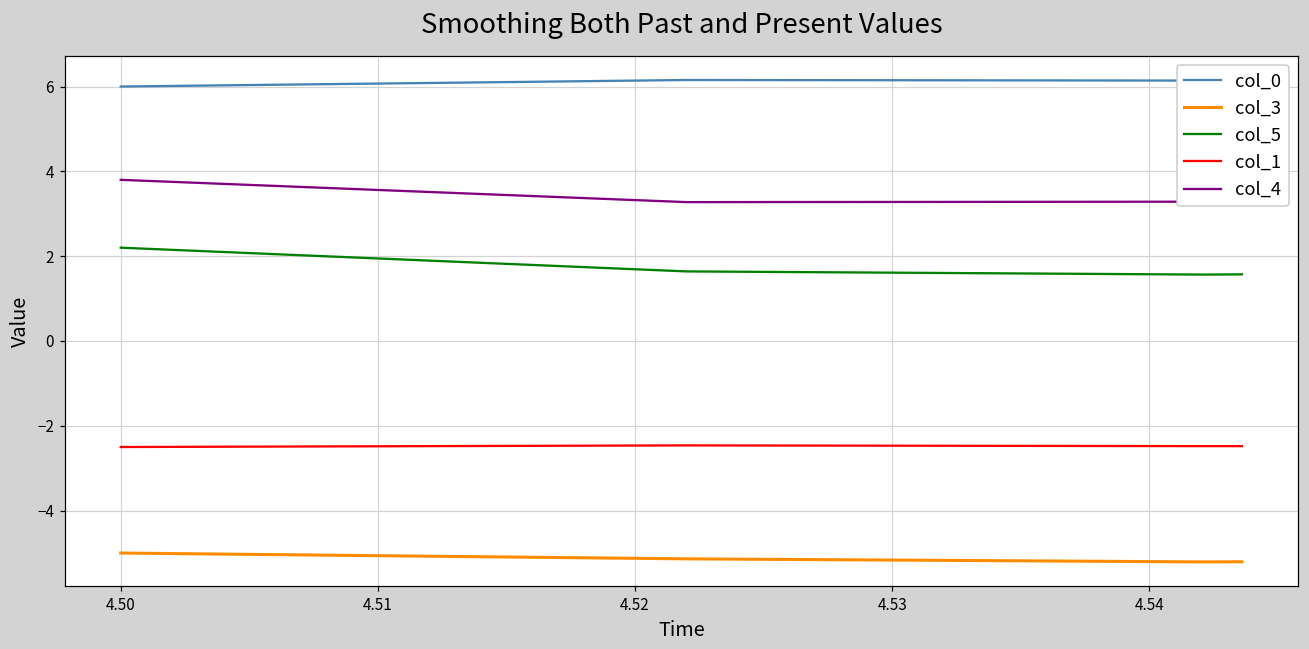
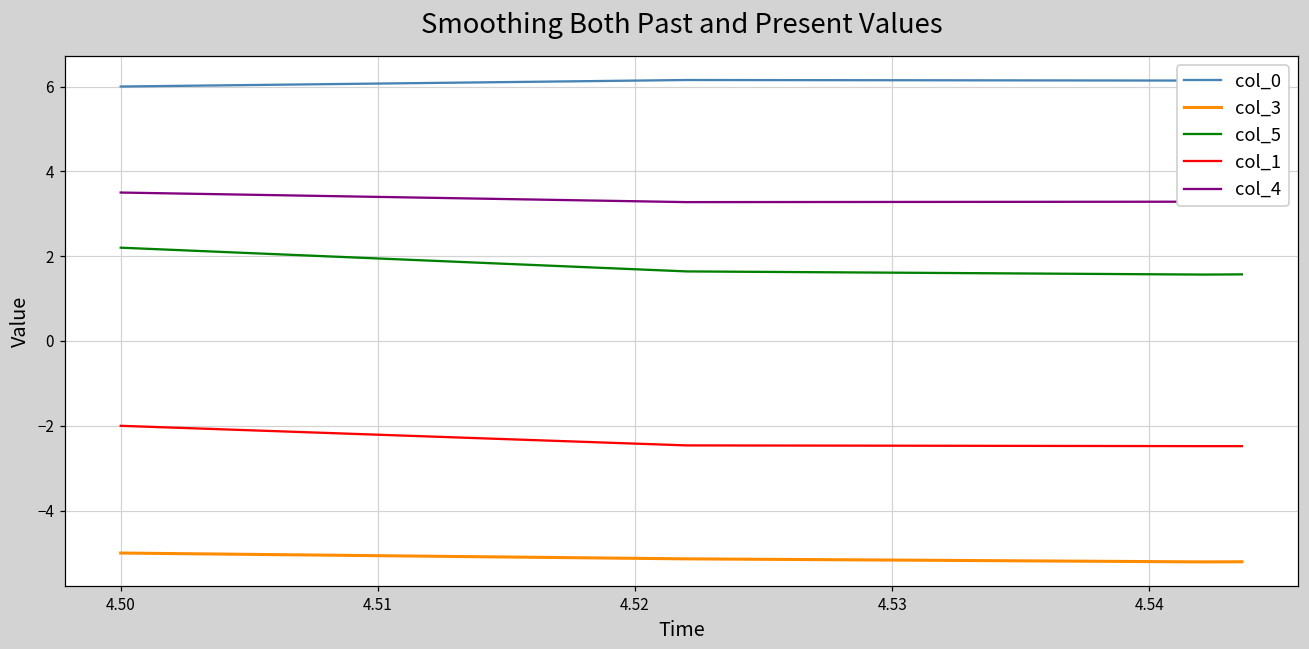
col_1, 4.50: -2.5 -> -2.0
col_4, 4.50: 3.8 -> 3.5
